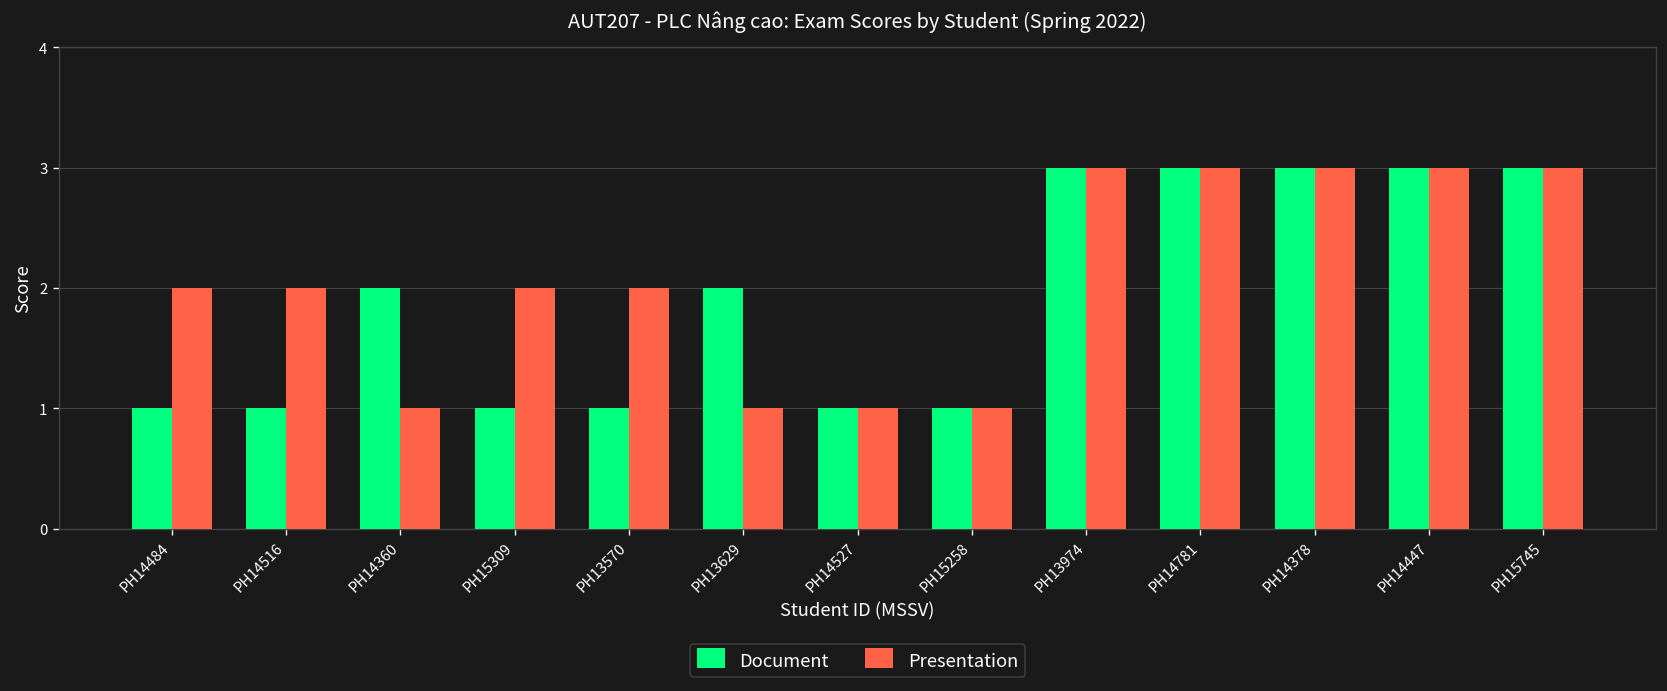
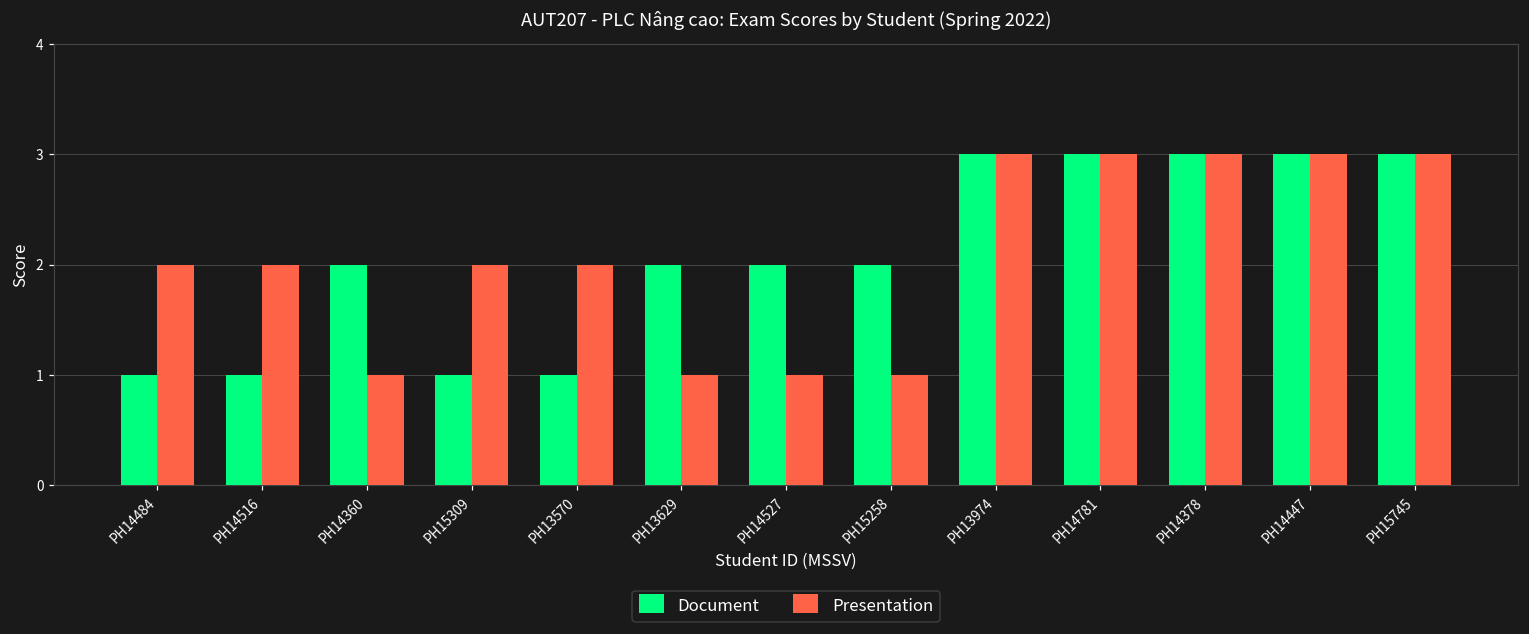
Document, PH14527: 1 -> 2
Document, PH15258: 1 -> 2
